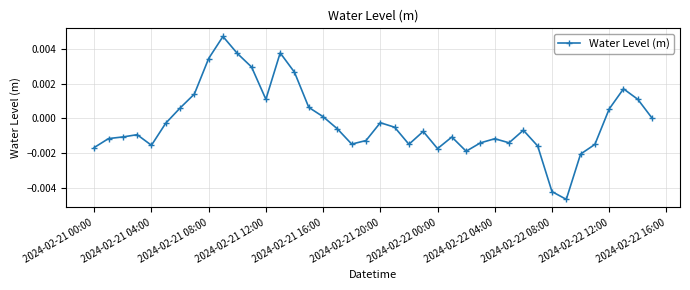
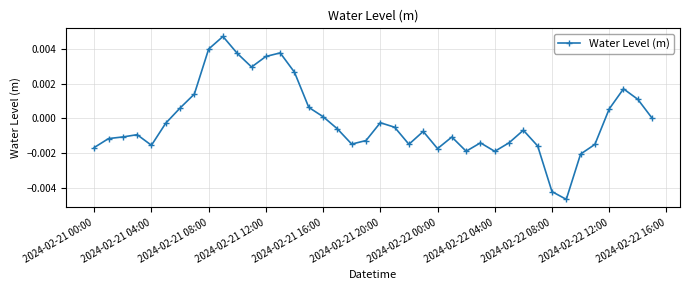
2024-02-21 08:00: 0.0035 -> 0.0040
2024-02-21 12:00: 0.0011 -> 0.0036
2024-02-22 04:00: -0.0012 -> -0.0019
